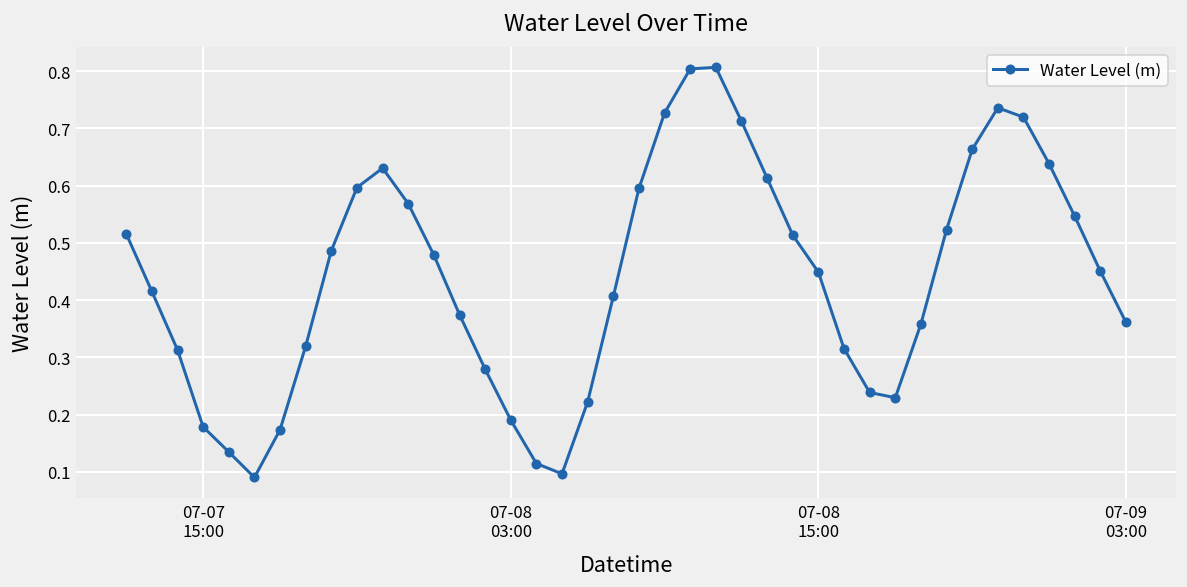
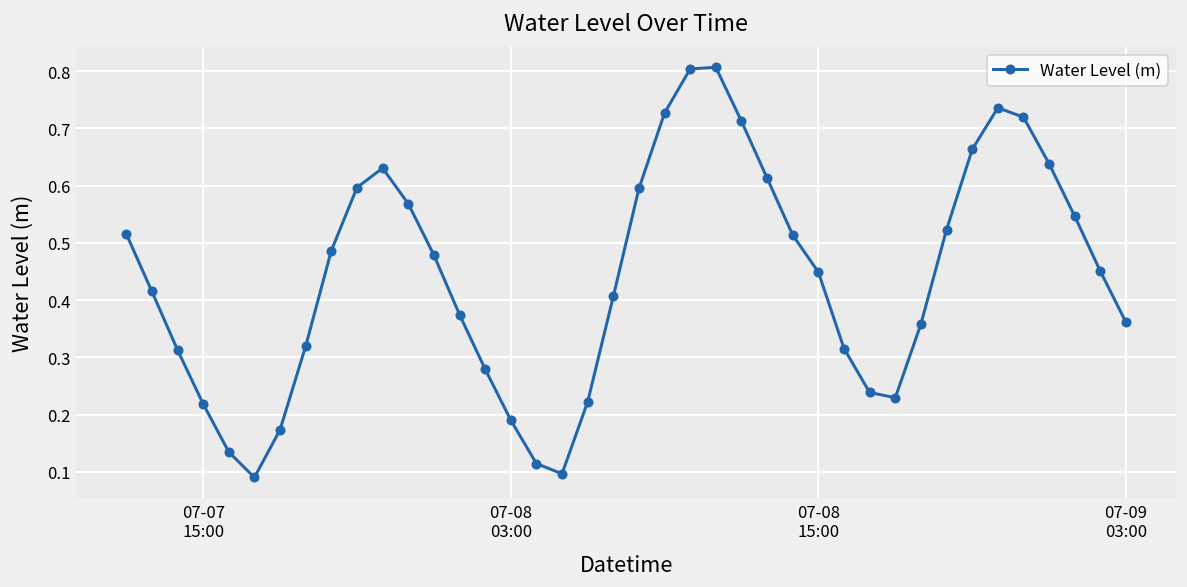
07-07 15:00: 0.18 -> 0.22
